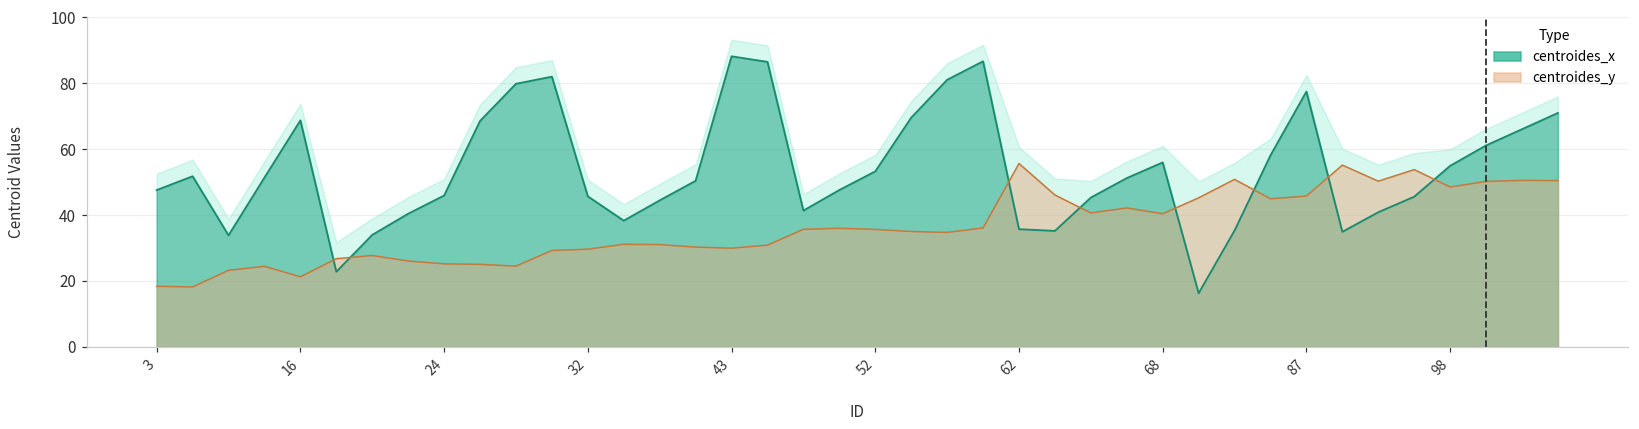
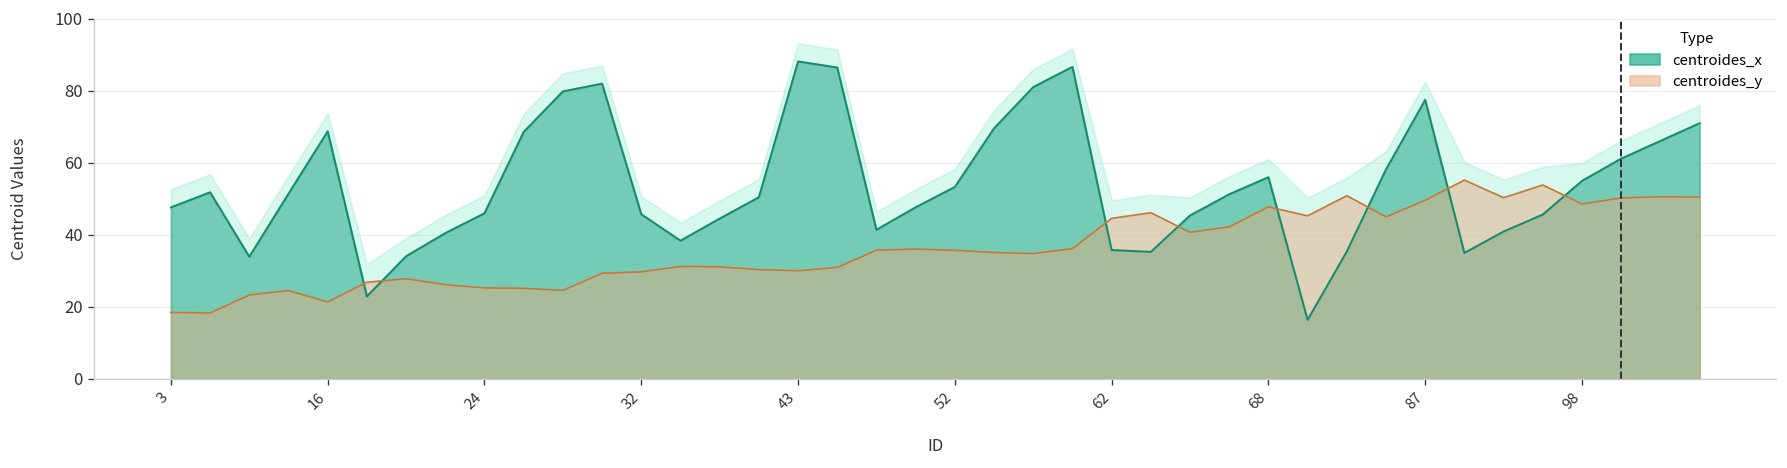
centroides_y, 62: 56 -> 45
centroides_y, 68: 40 -> 48
centroides_y, 87: 46 -> 50
